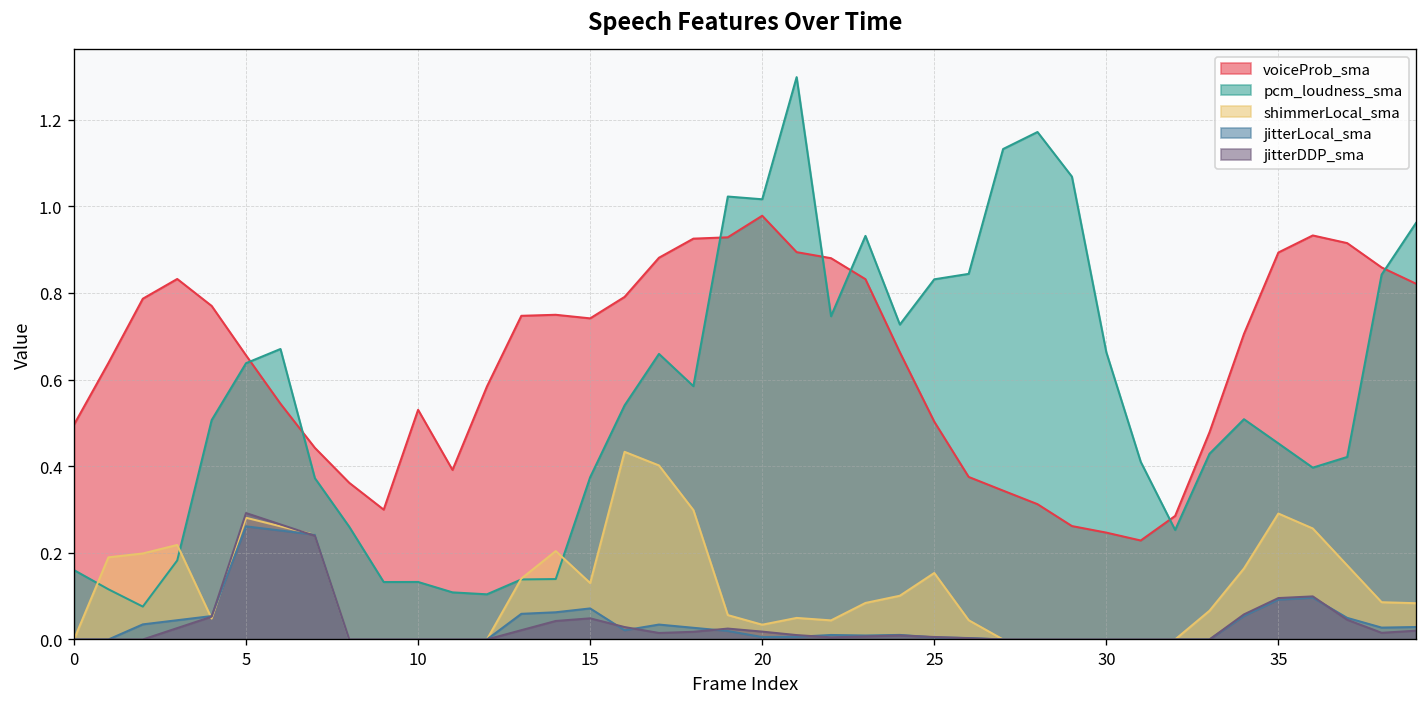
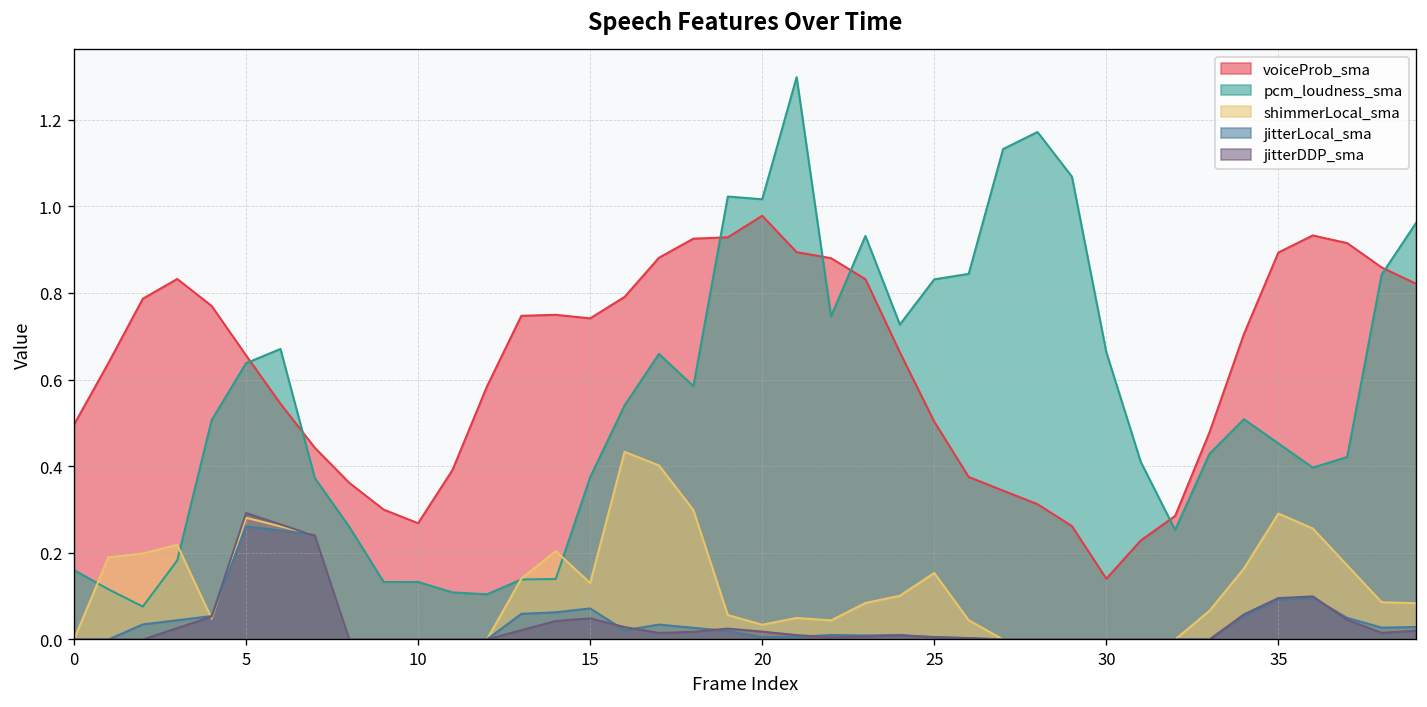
voiceProb_sma, 10: 0.53 -> 0.27
voiceProb_sma, 30: 0.25 -> 0.14
